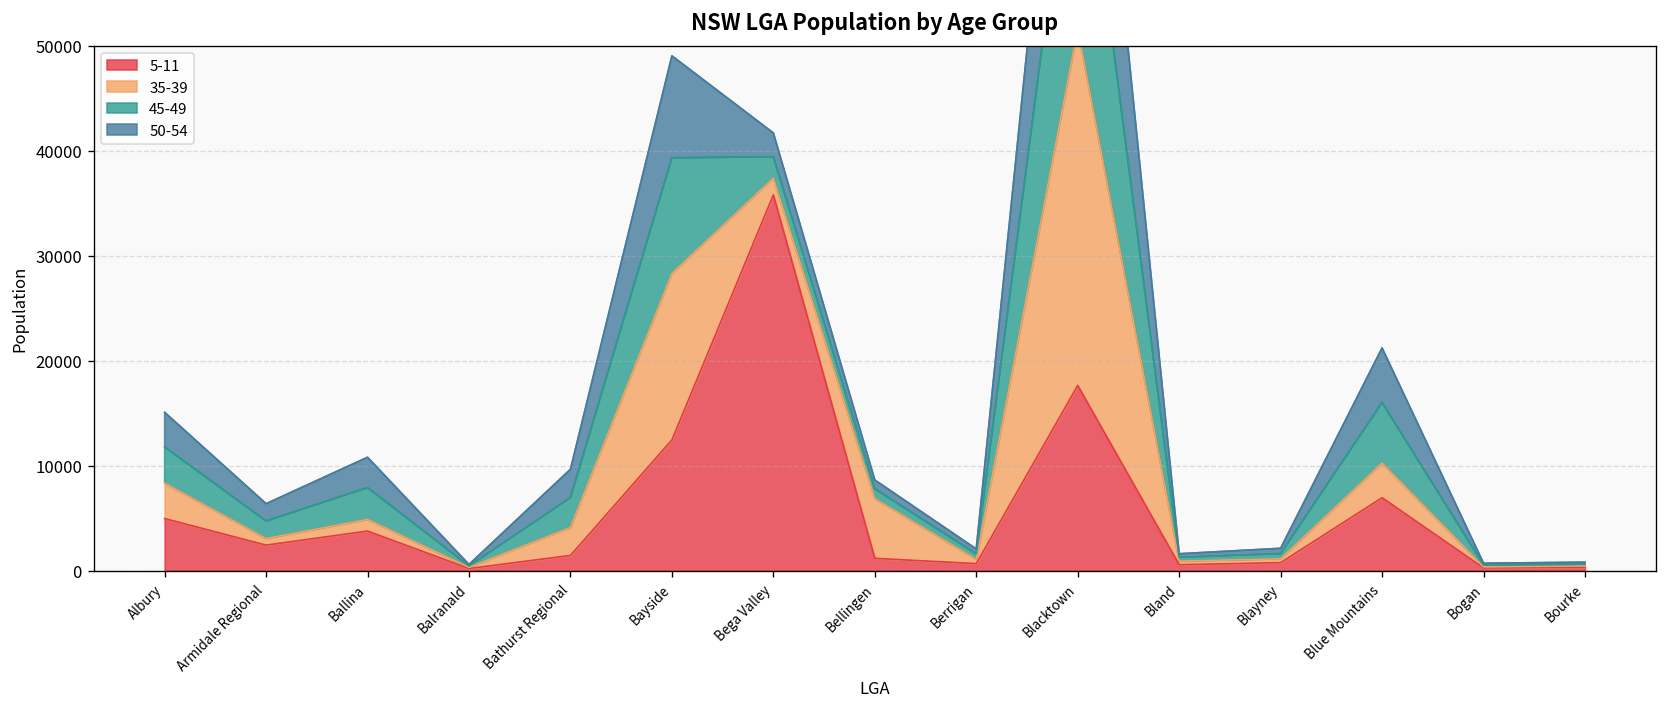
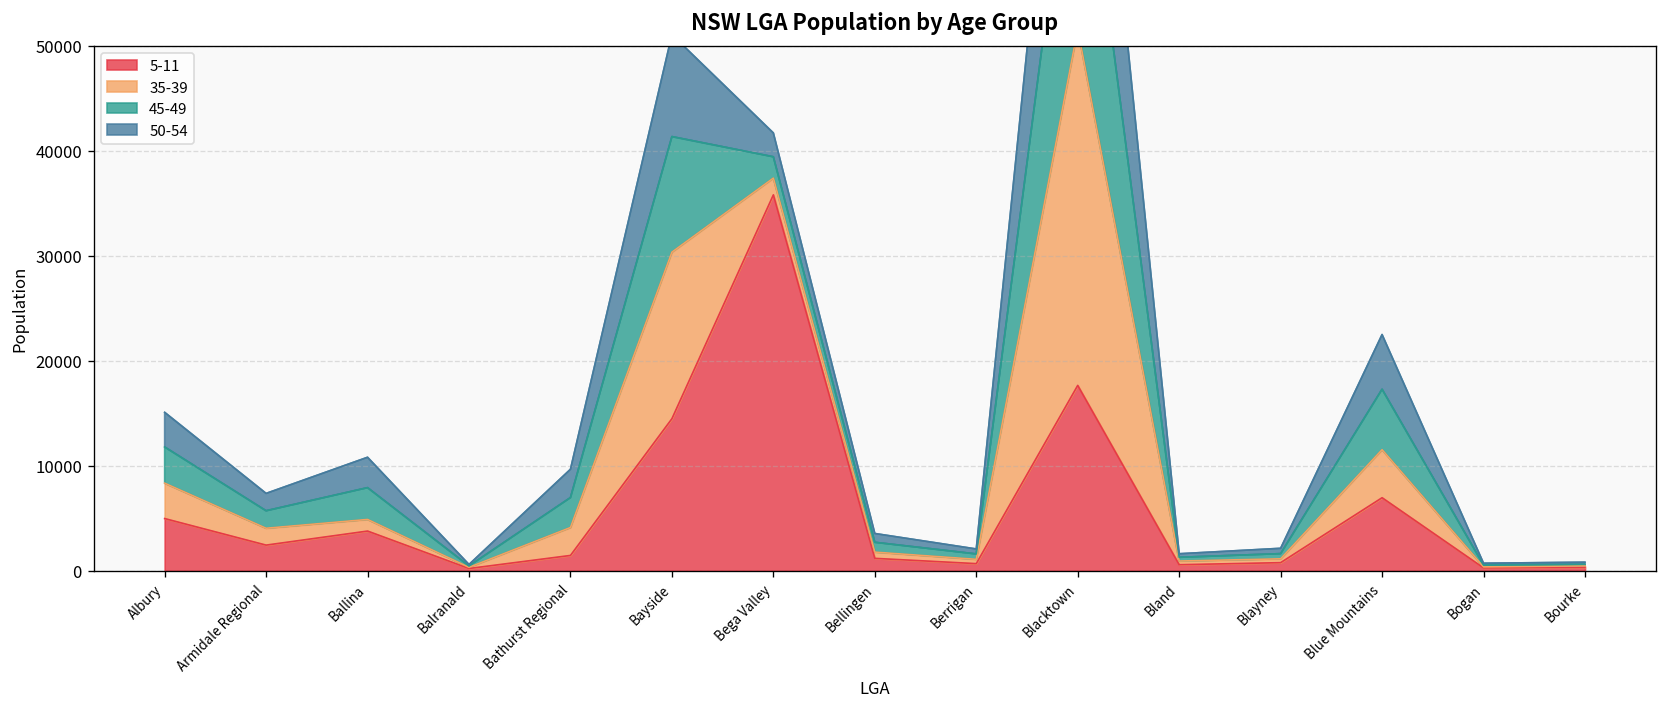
35-39, Armidale Regional: 1000 -> 2000
5-11, Bayside: 12000 -> 14000
35-39, Bellingen: 6000 -> 1000
35-39, Blue Mountains: 3000 -> 5000
